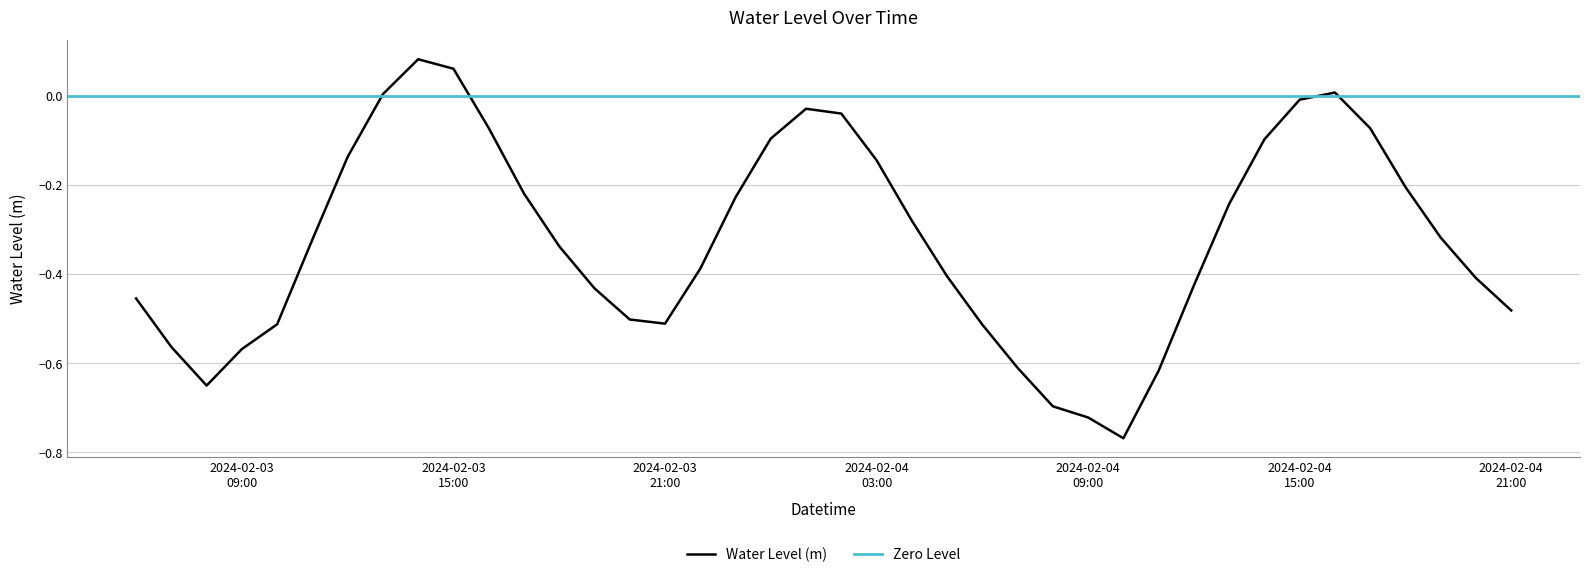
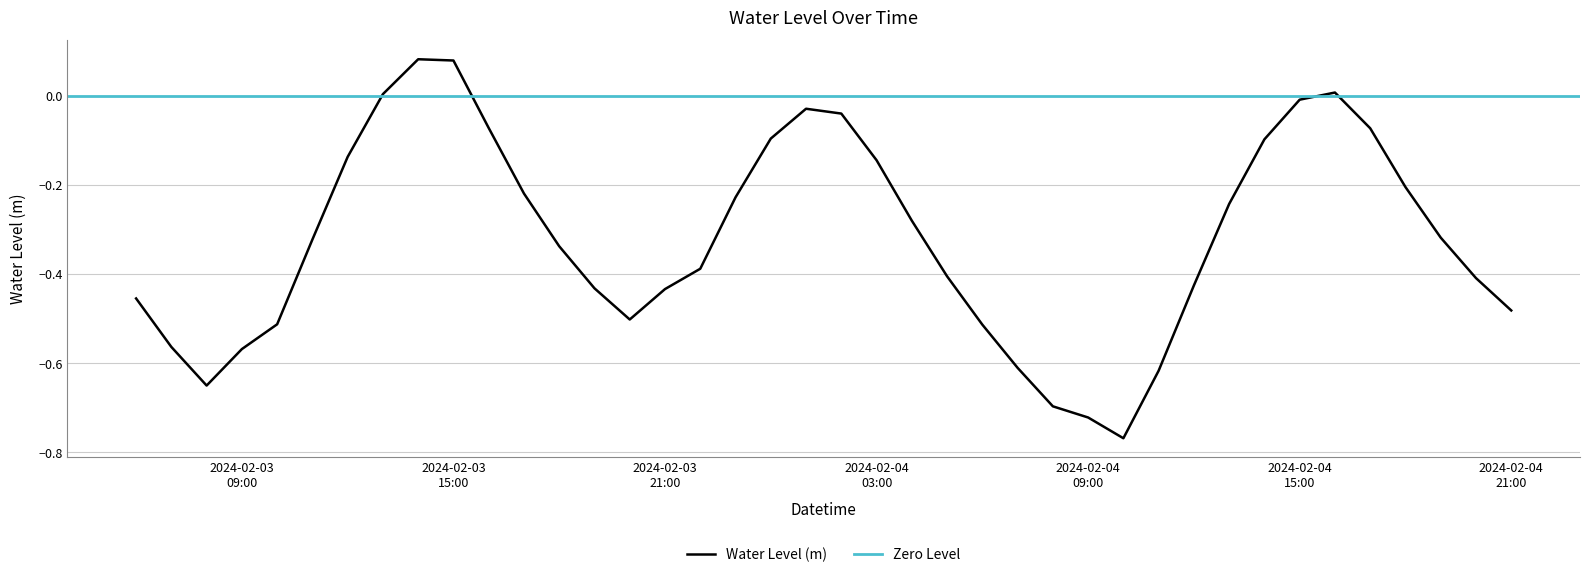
2024-02-03 15:00: 0.06 -> 0.08
2024-02-03 21:00: -0.51 -> -0.43
